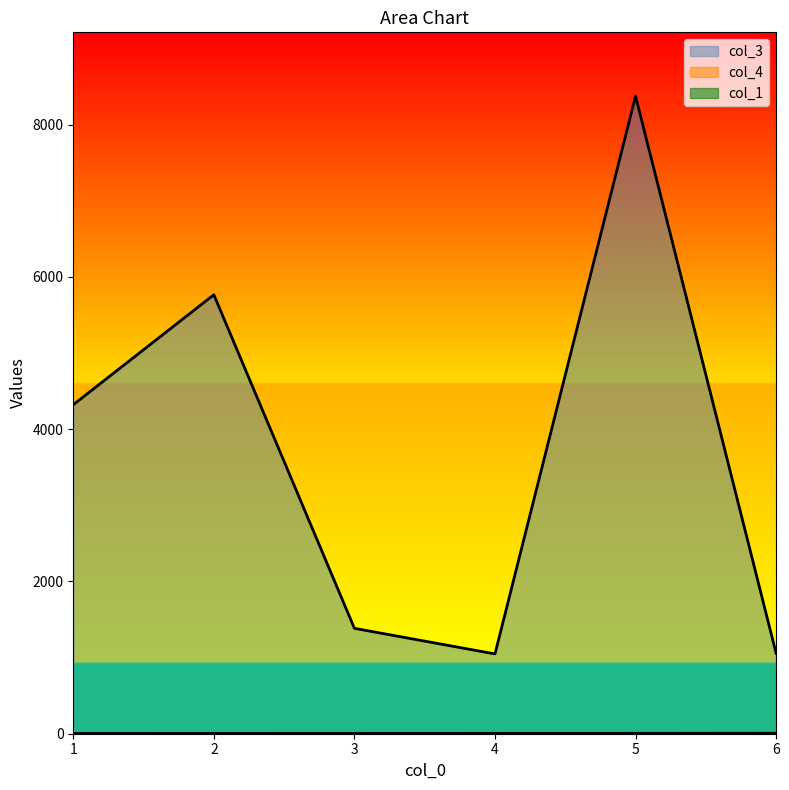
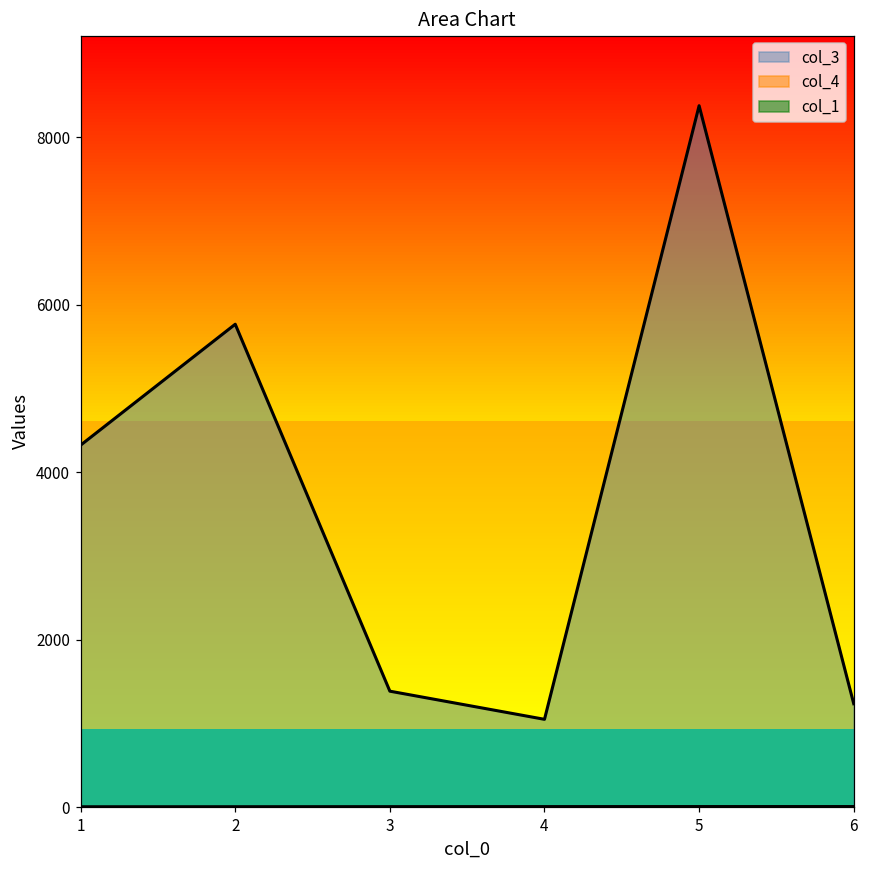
col_3, 6: 1100 -> 1200
